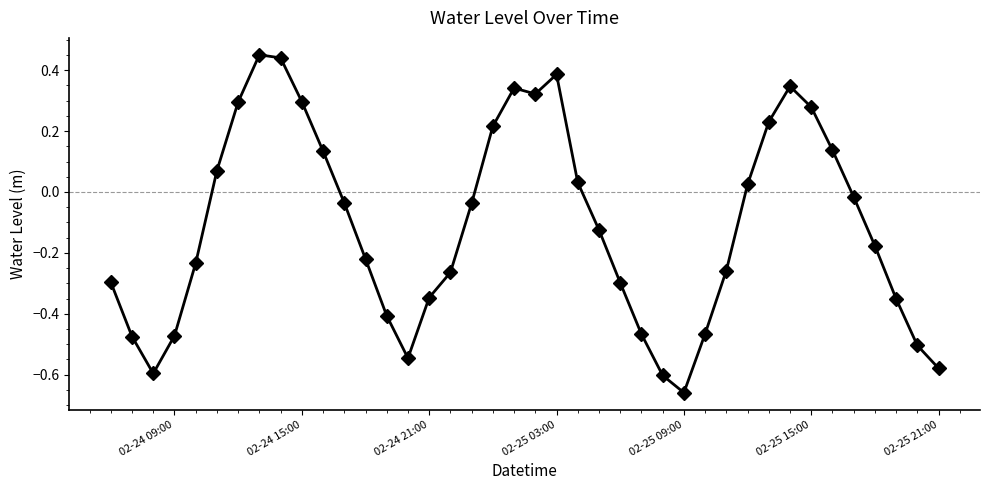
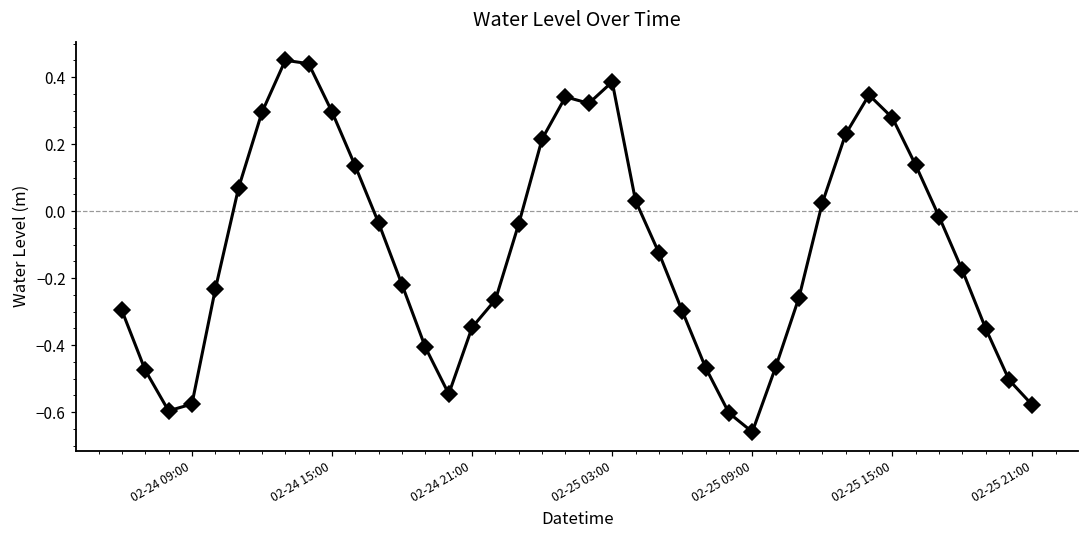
02-24 09:00: -0.47 -> -0.58
